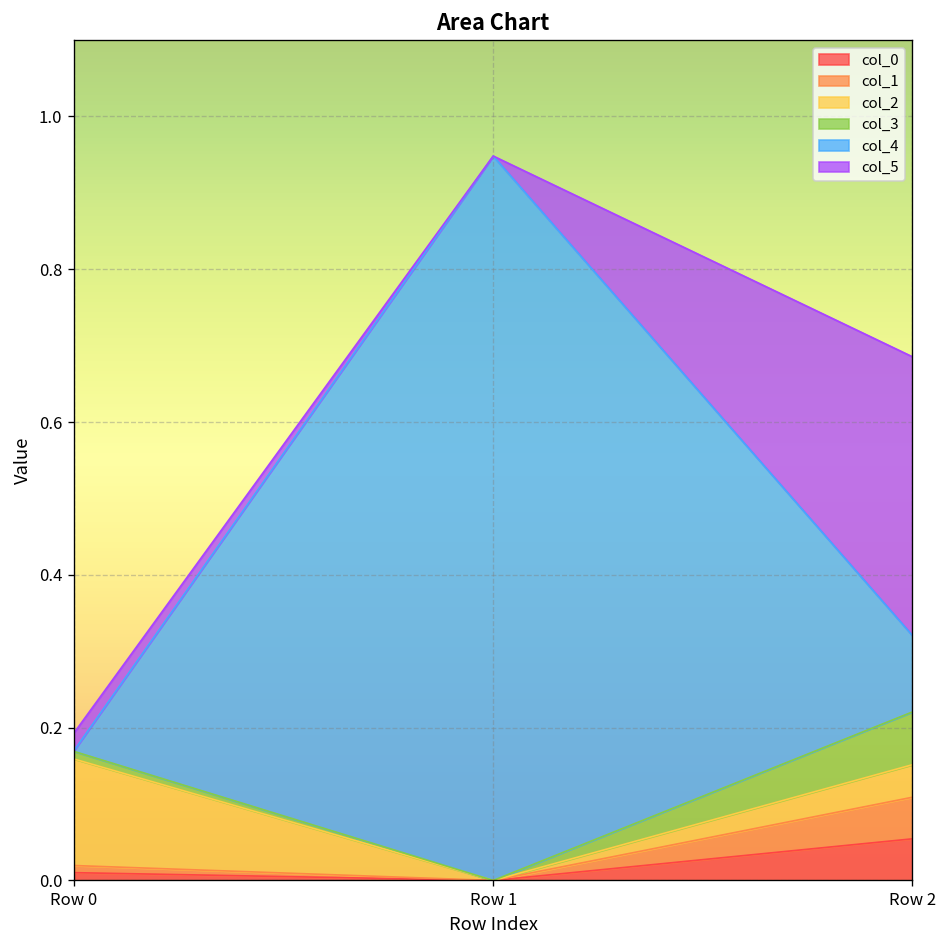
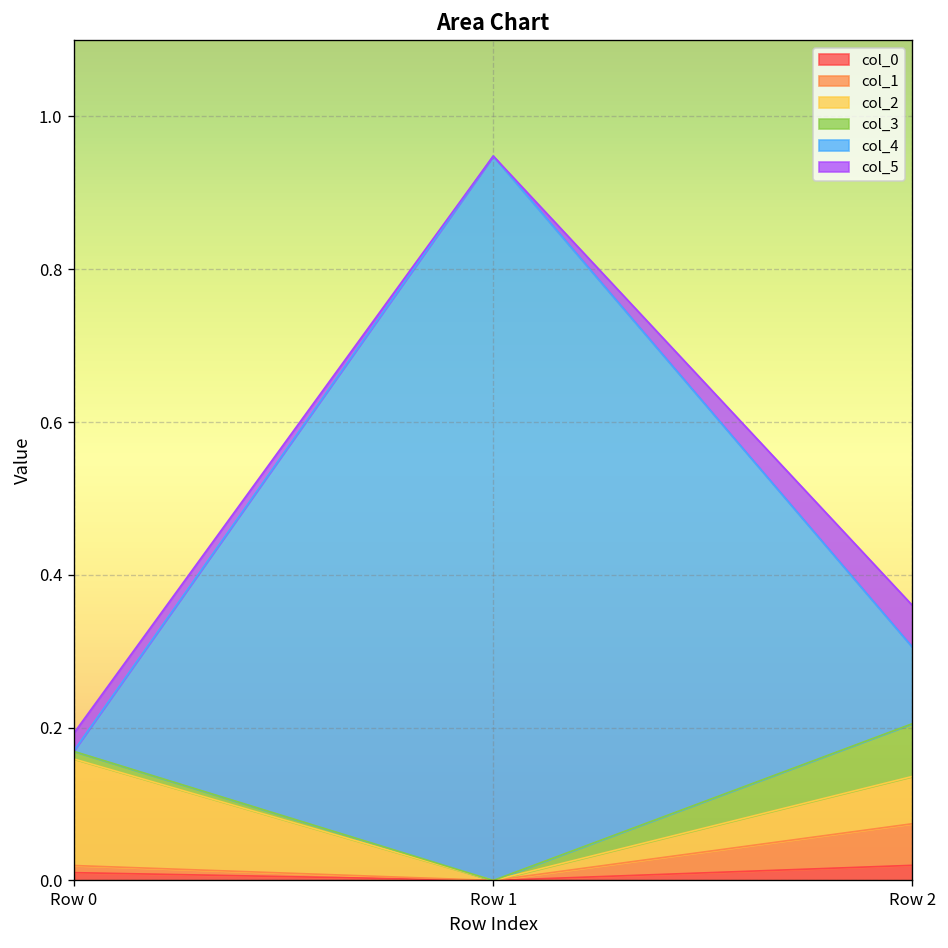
col_0, Row 2: 0.05 -> 0.02
col_2, Row 2: 0.04 -> 0.06
col_5, Row 2: 0.36 -> 0.05
